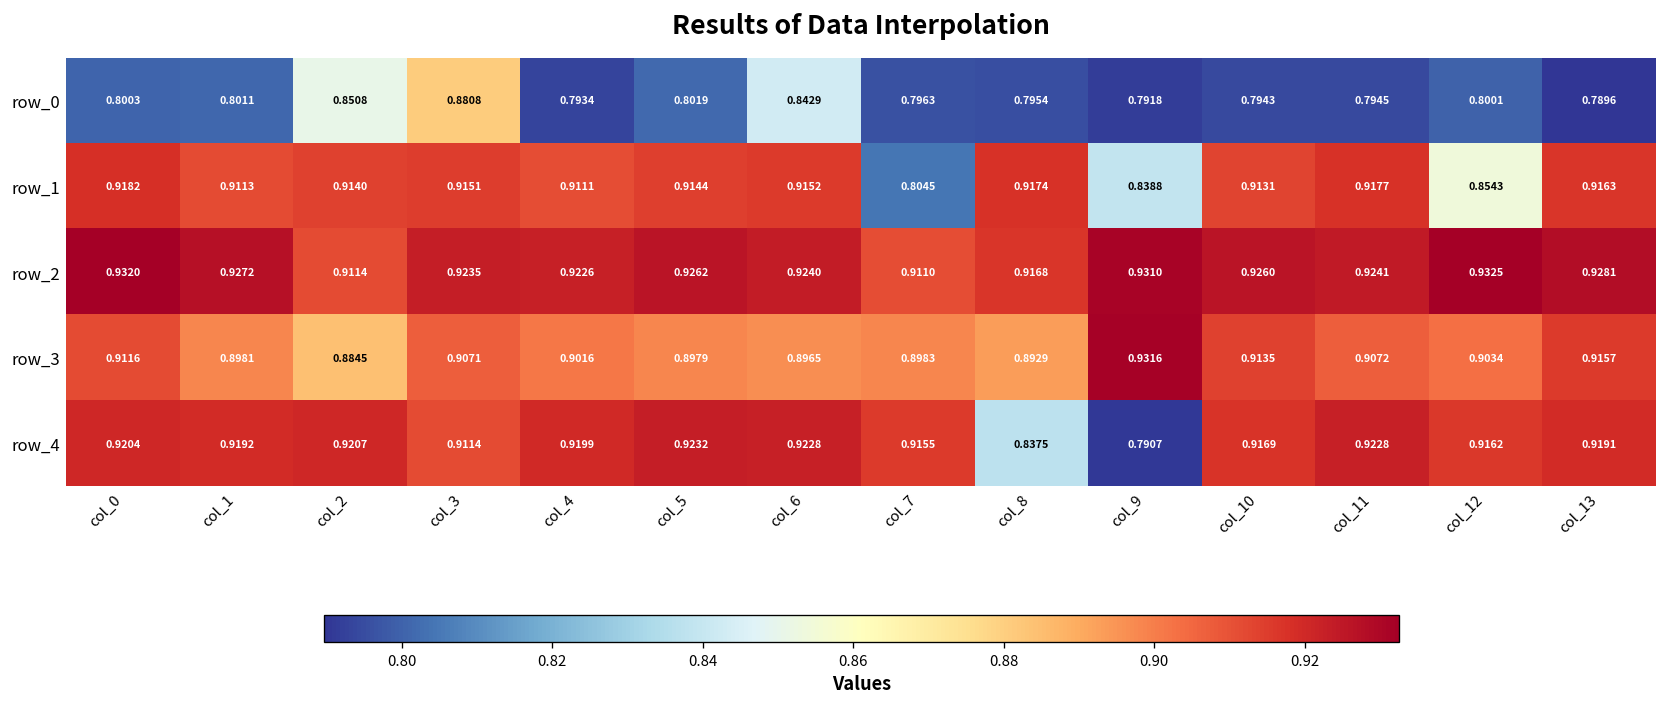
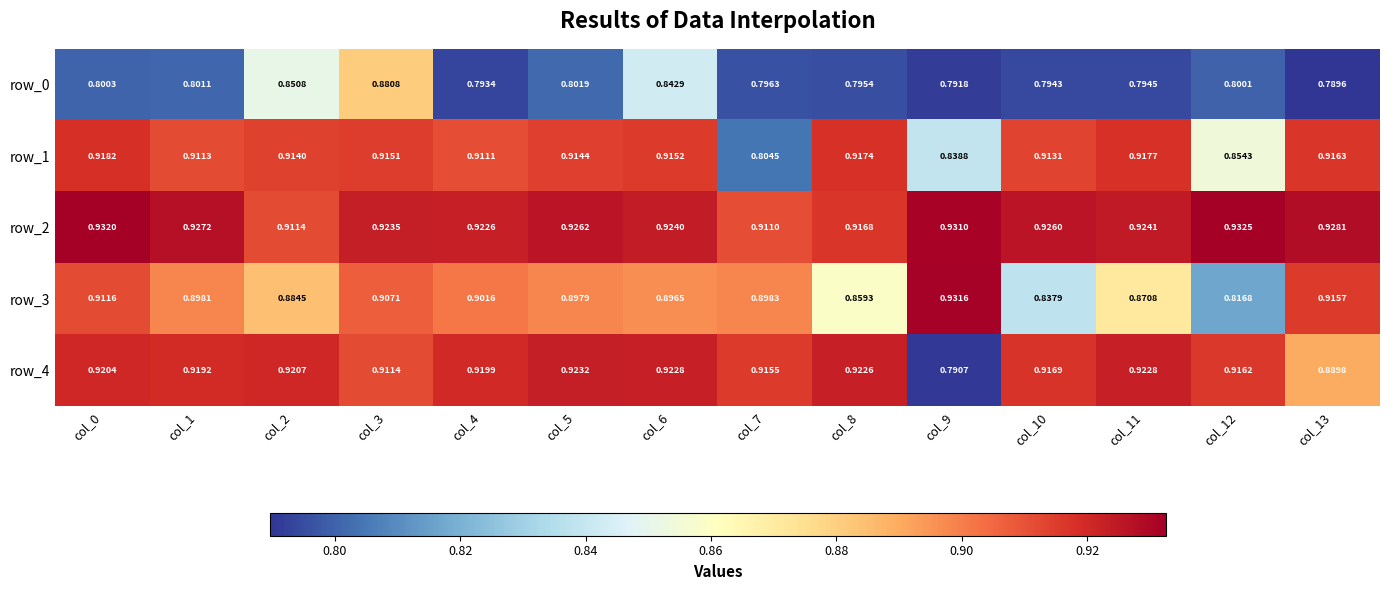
row_3, col_8: 0.8929 -> 0.8593
row_3, col_10: 0.9135 -> 0.8379
row_3, col_11: 0.9072 -> 0.8708
row_3, col_12: 0.9034 -> 0.8168
row_4, col_8: 0.8375 -> 0.9226
row_4, col_13: 0.9191 -> 0.8898
